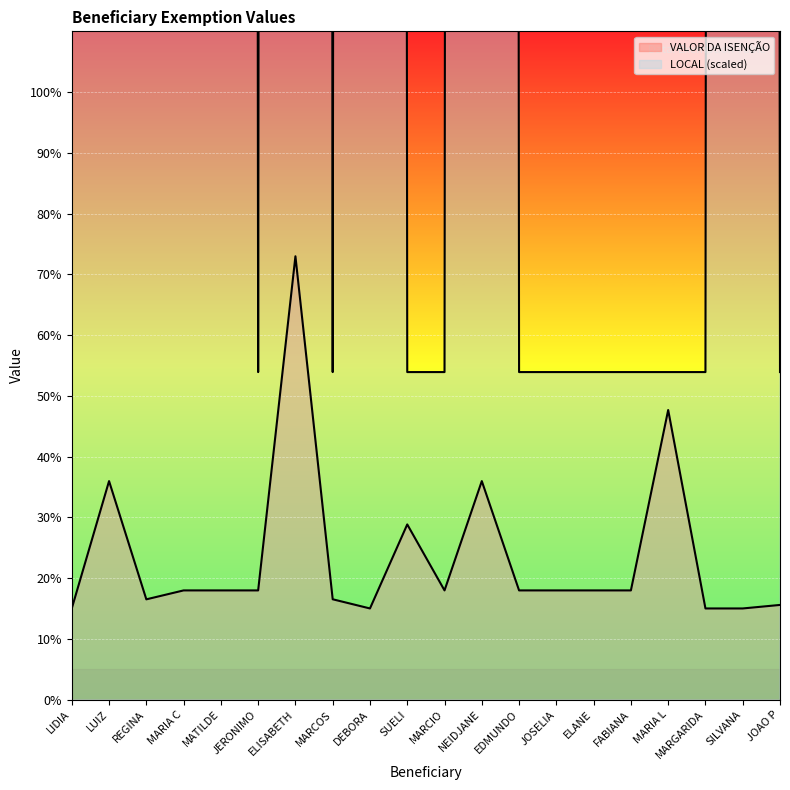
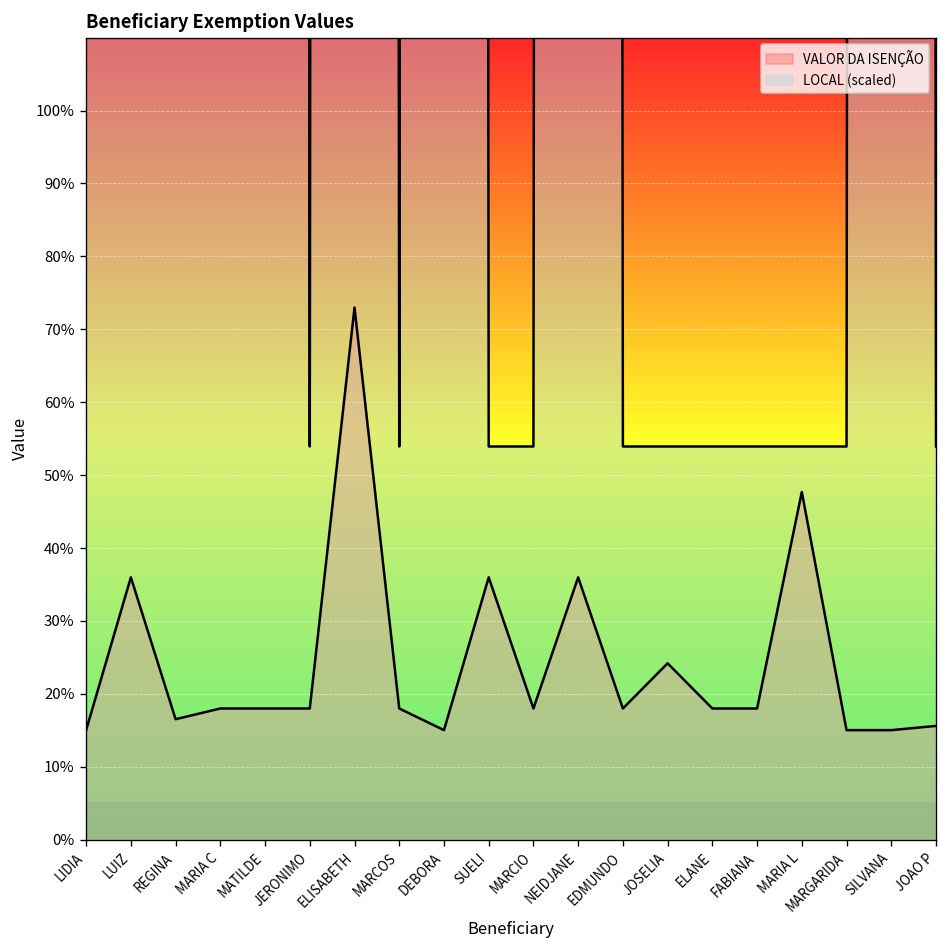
VALOR DA ISENÇÃO, MARCOS: 17% -> 18%
VALOR DA ISENÇÃO, SUELI: 29% -> 36%
VALOR DA ISENÇÃO, JOSELIA: 18% -> 24%
